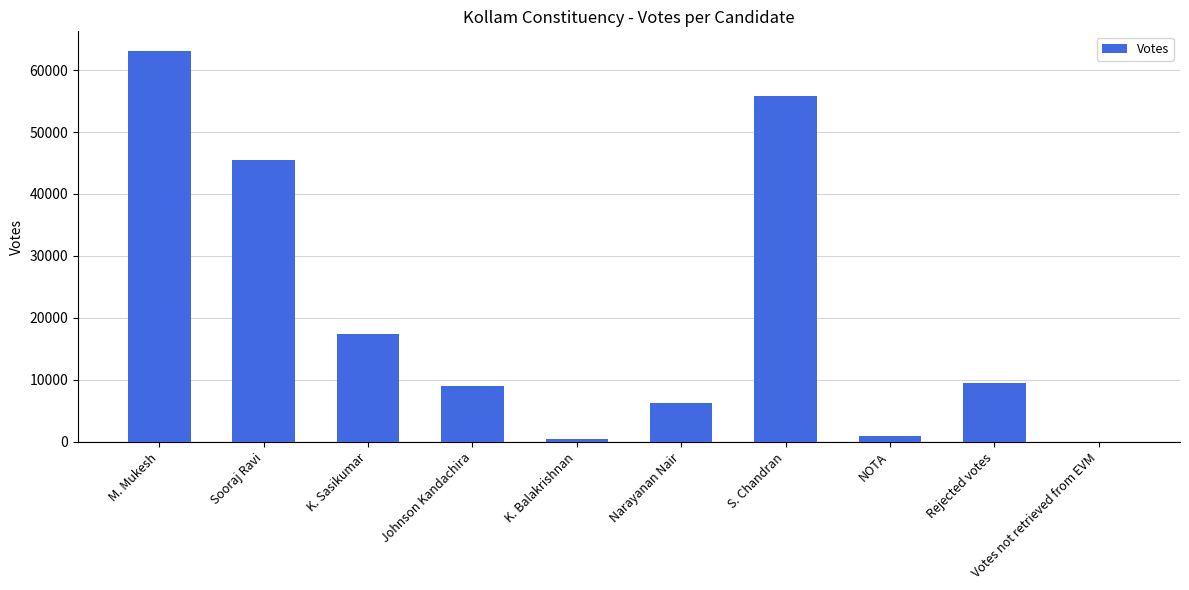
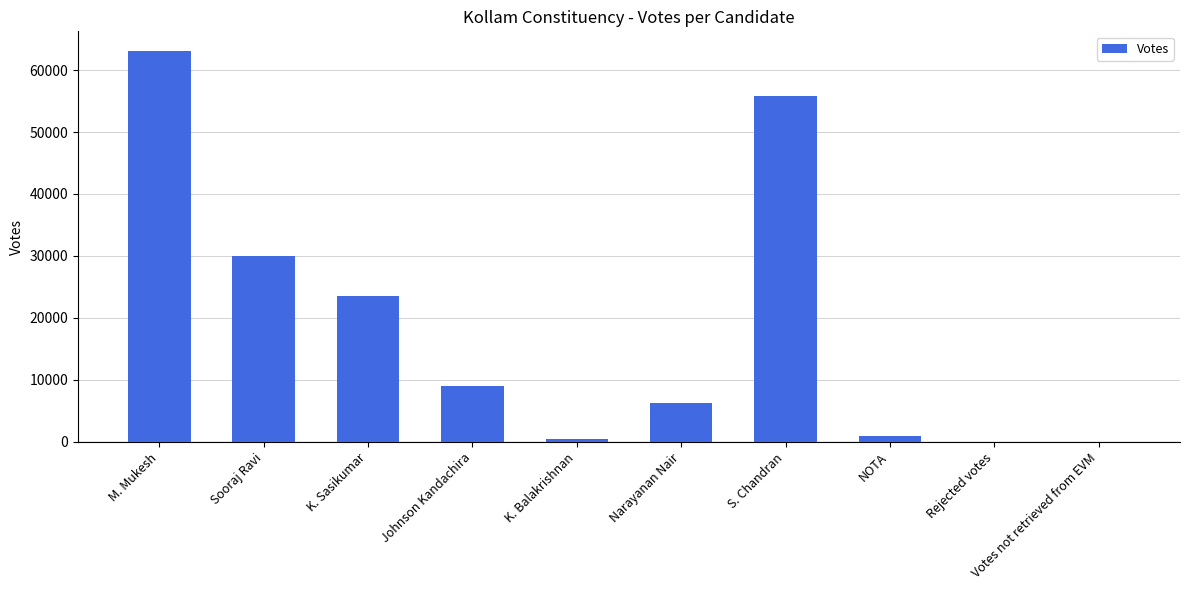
Sooraj Ravi: 45000 -> 30000
K. Sasikumar: 17000 -> 24000
Rejected votes: 9000 -> 0
